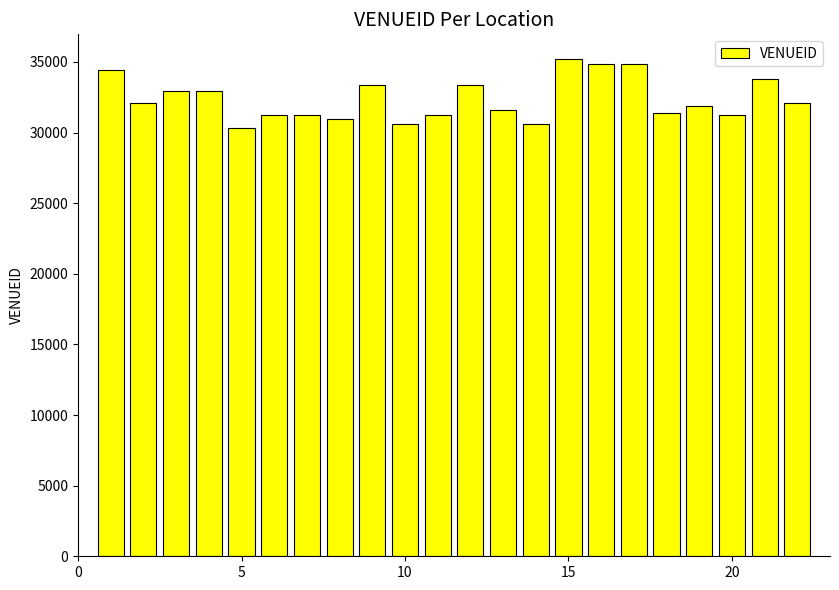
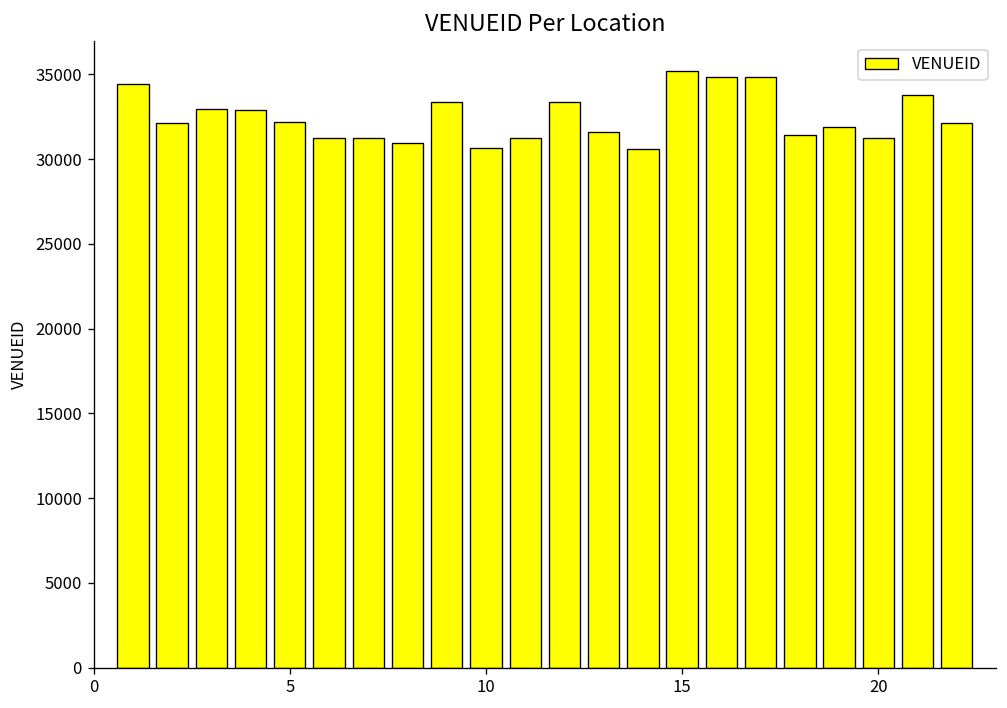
5: 30300 -> 32200
